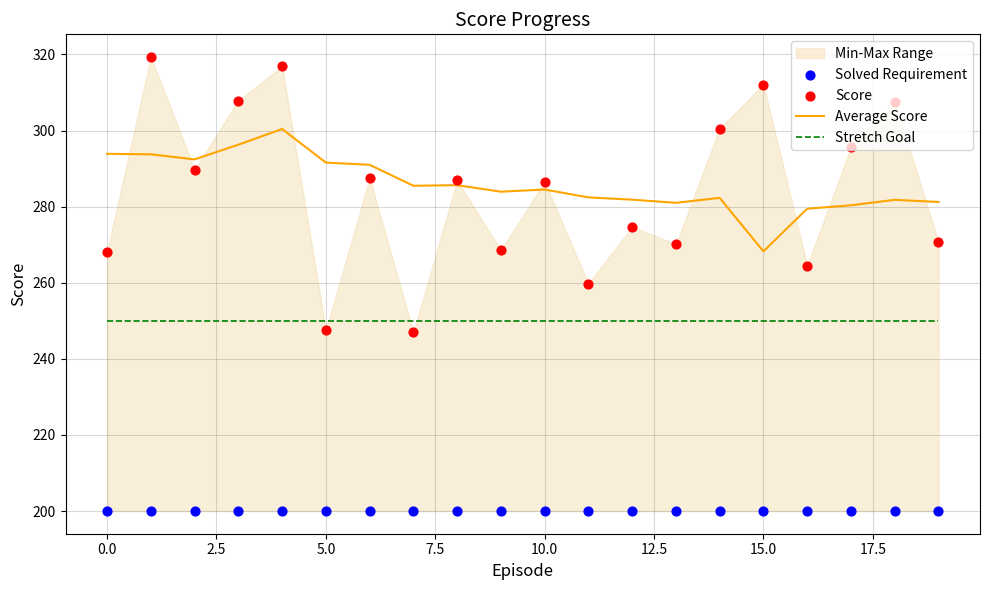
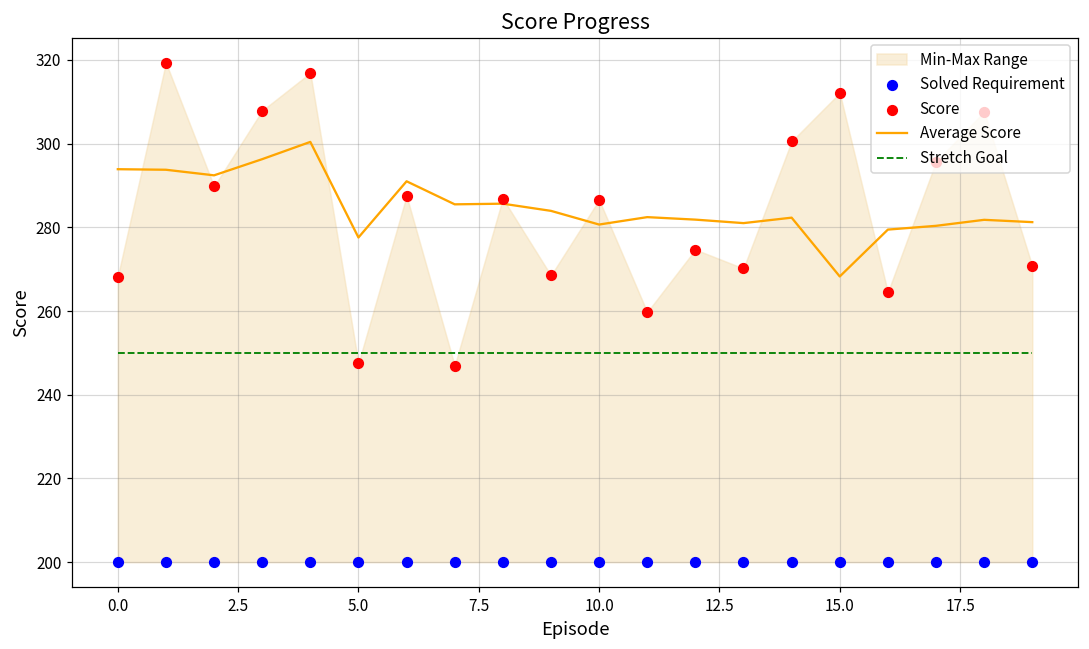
Average Score, 5.0: 292 -> 278
Average Score, 10.0: 285 -> 281
